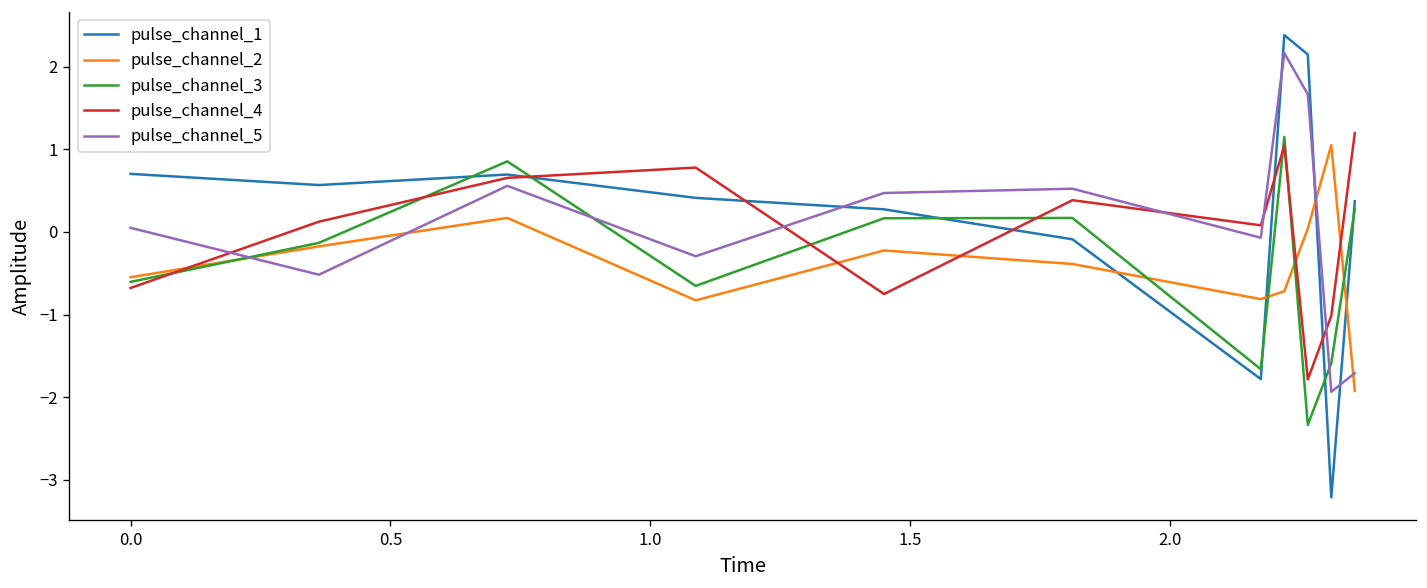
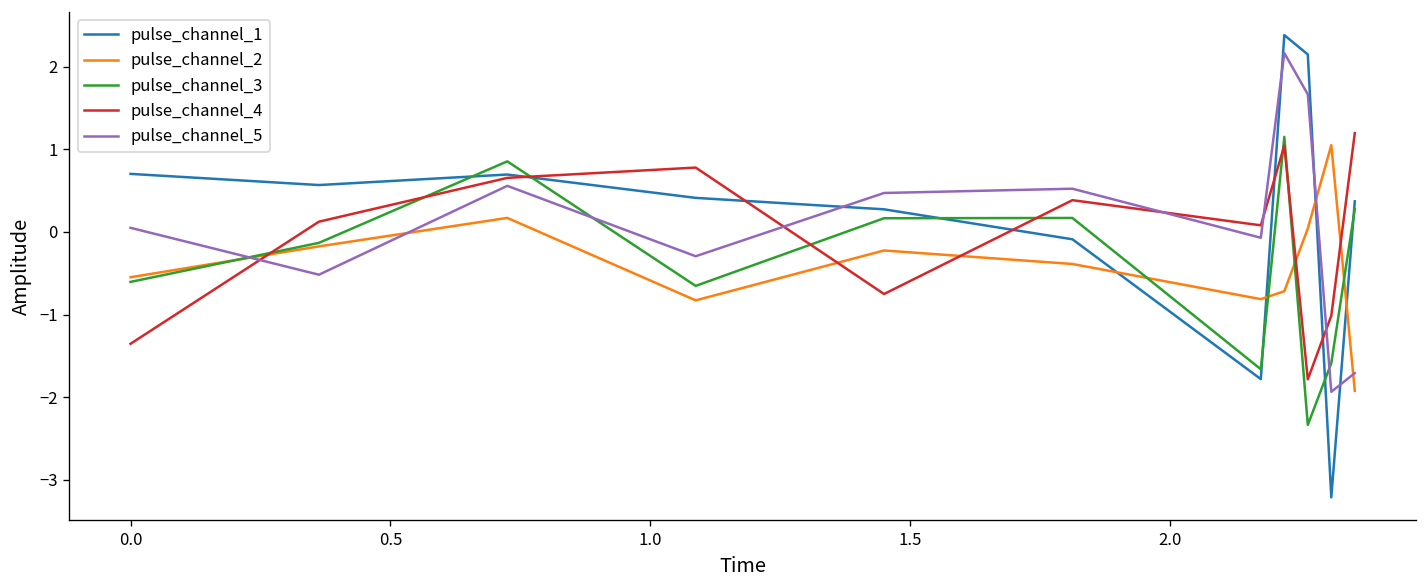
pulse_channel_4, 0.0: -0.7 -> -1.4
